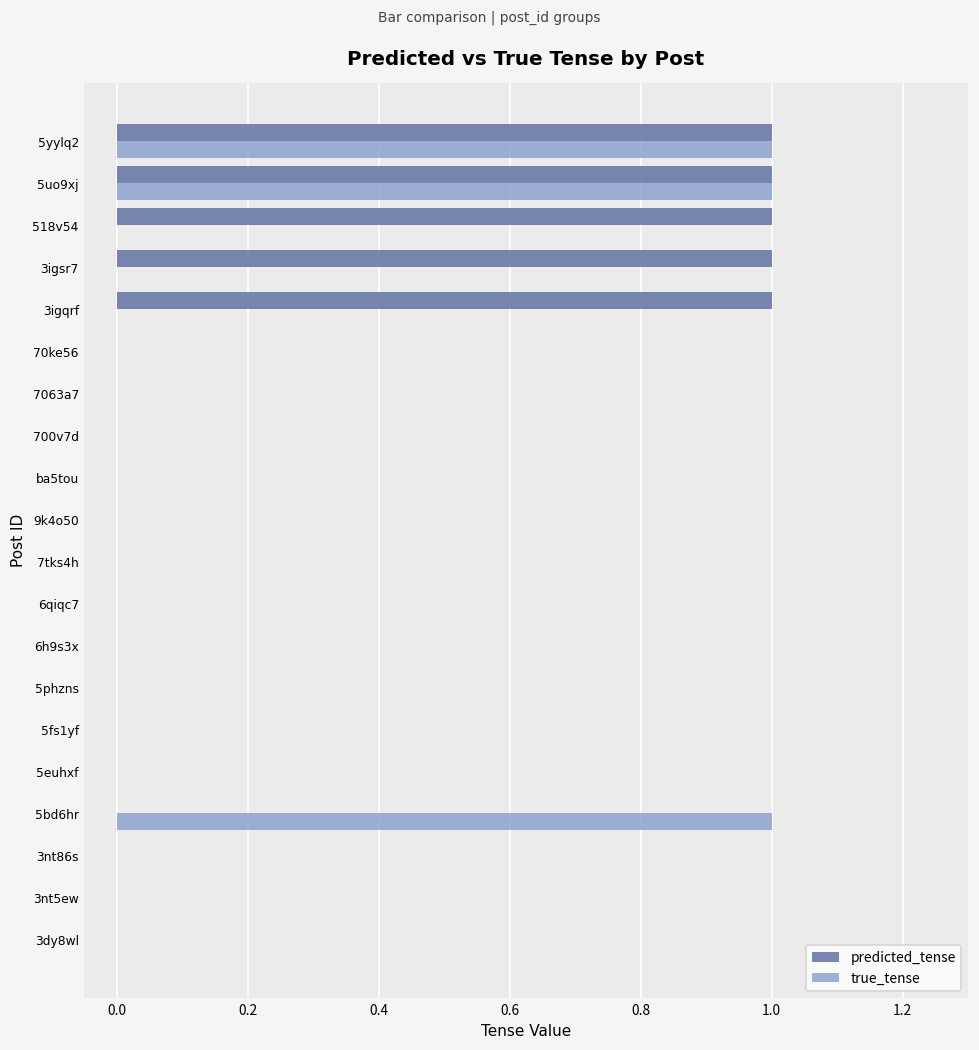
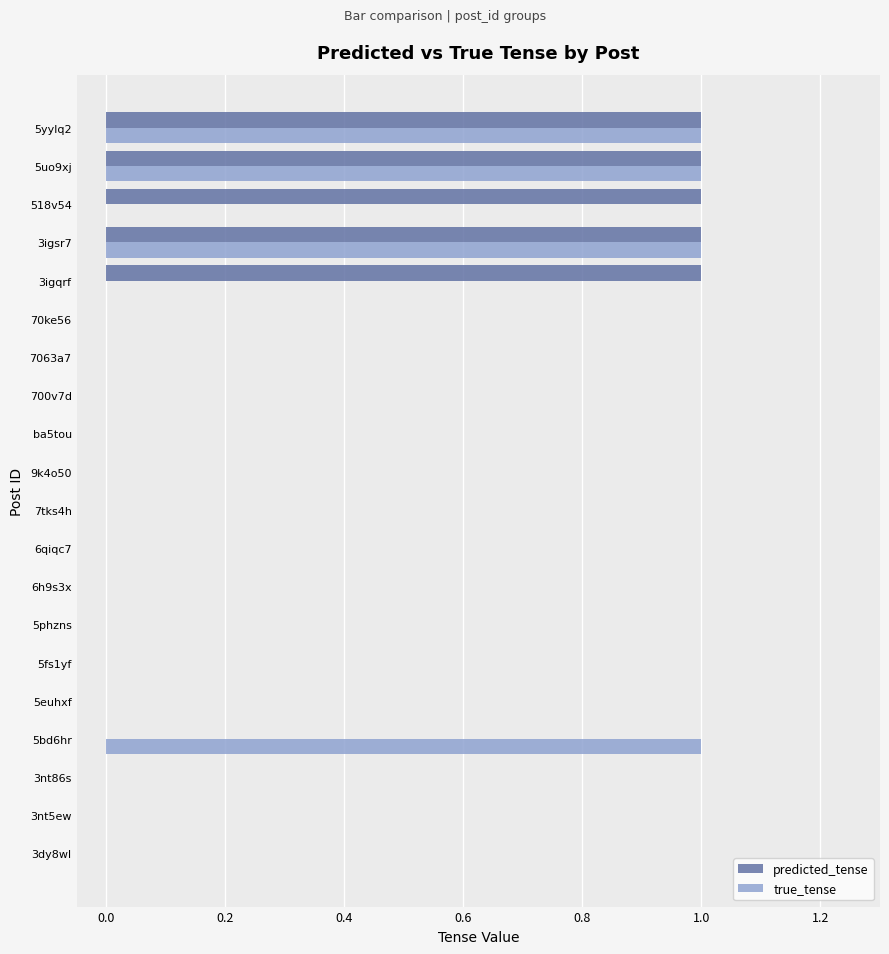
true_tense, 3igsr7: 0 -> 1
